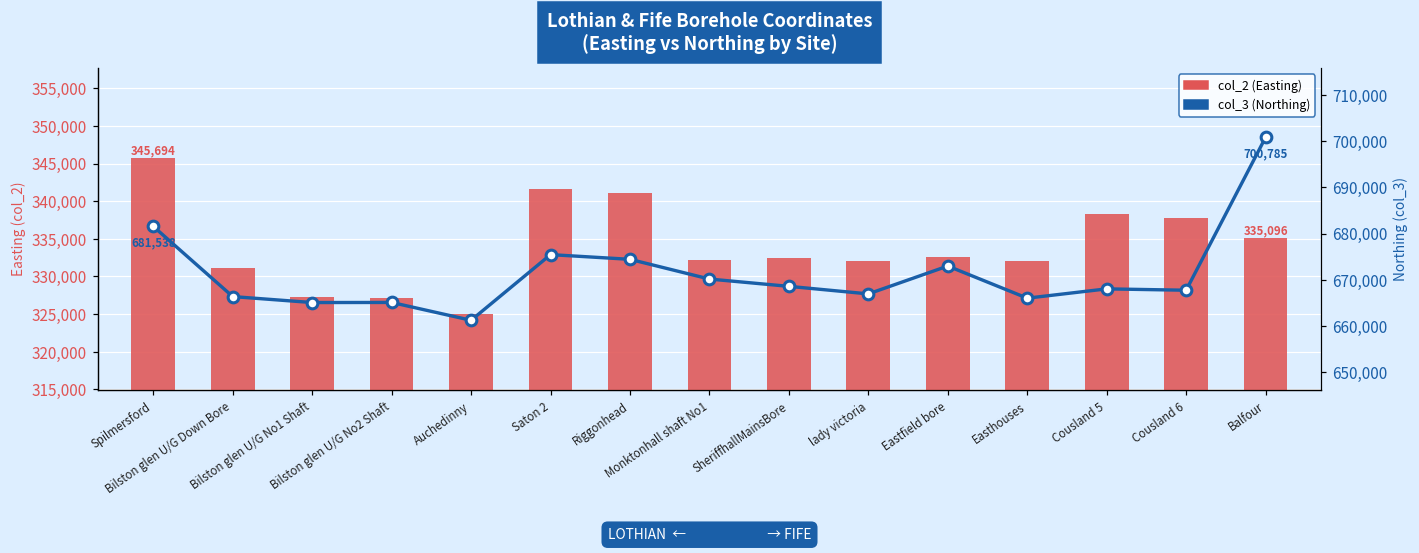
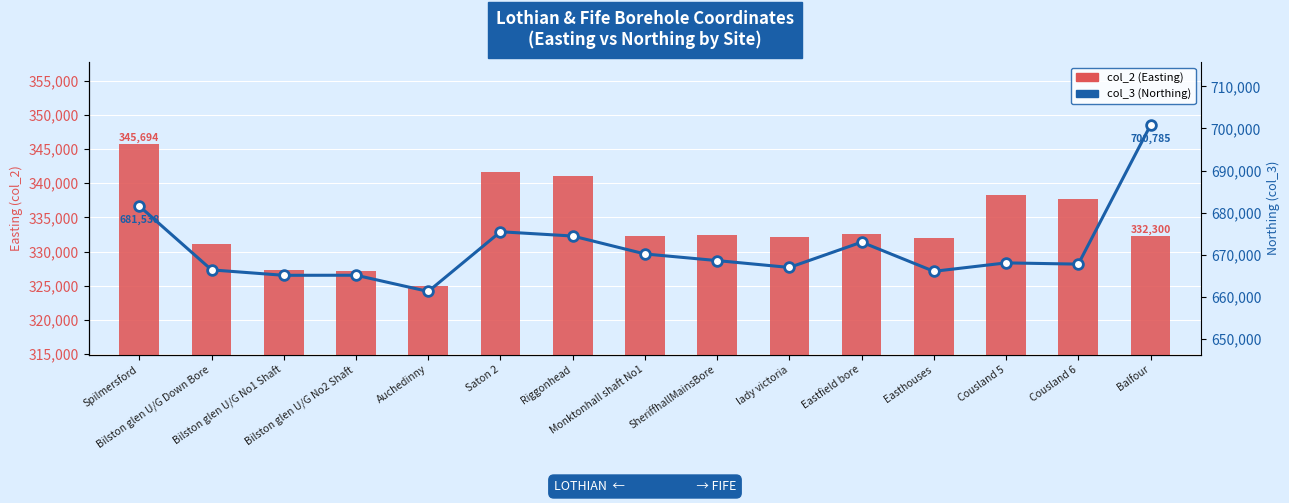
col_2 (Easting), Balfour: 335,096 -> 332,300
